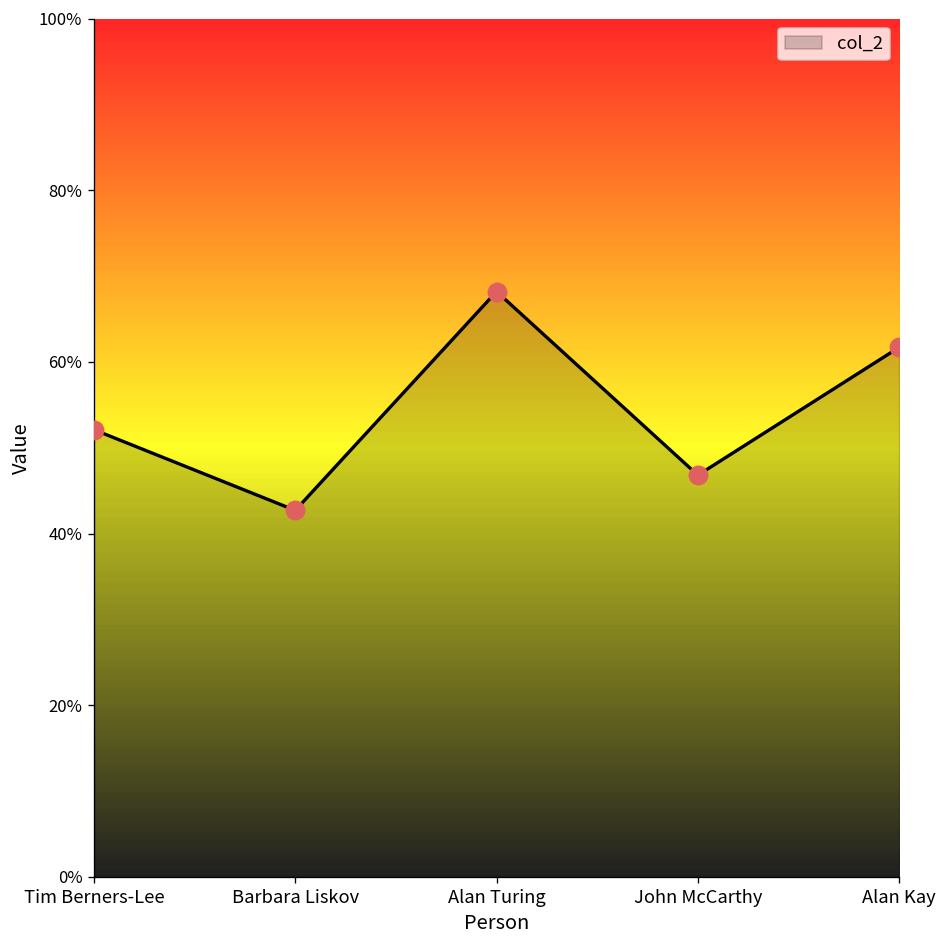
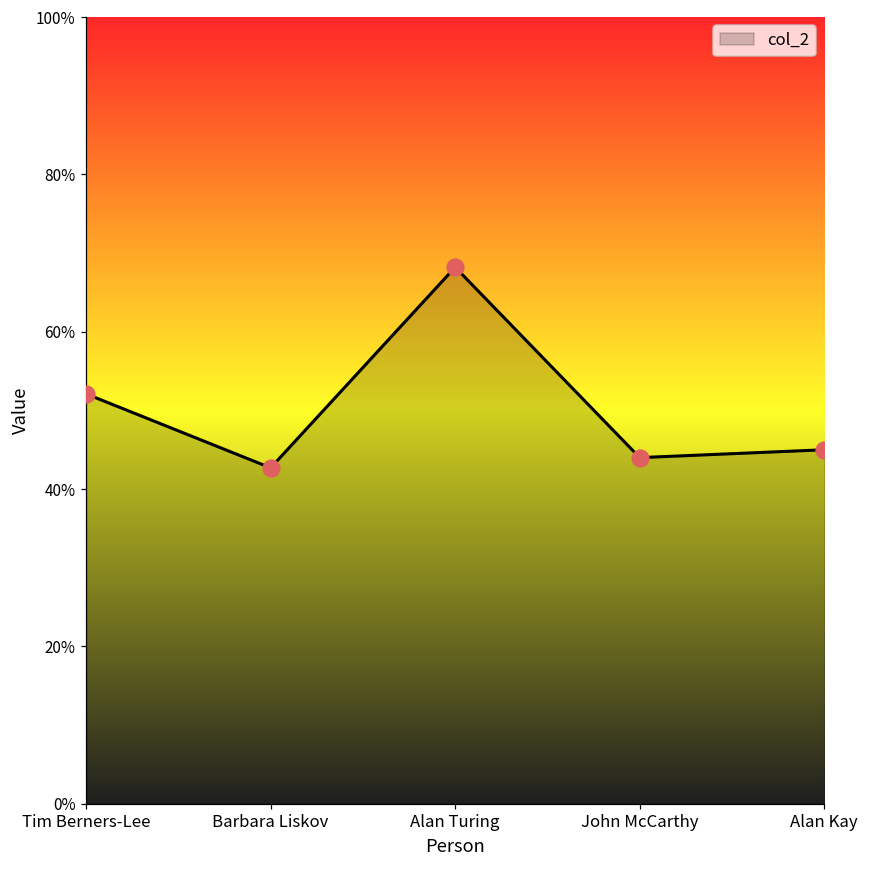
John McCarthy: 47% -> 44%
Alan Kay: 62% -> 45%
